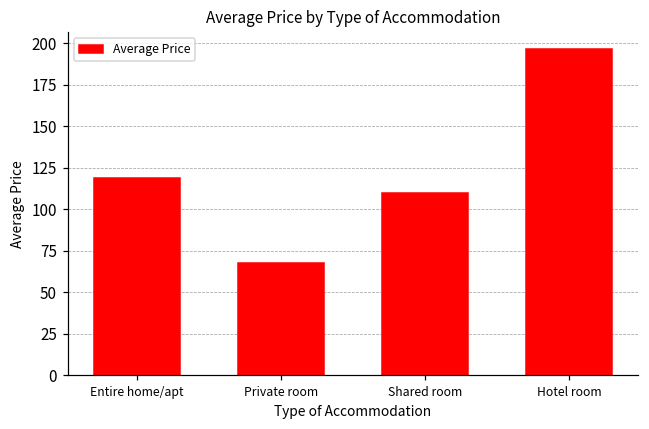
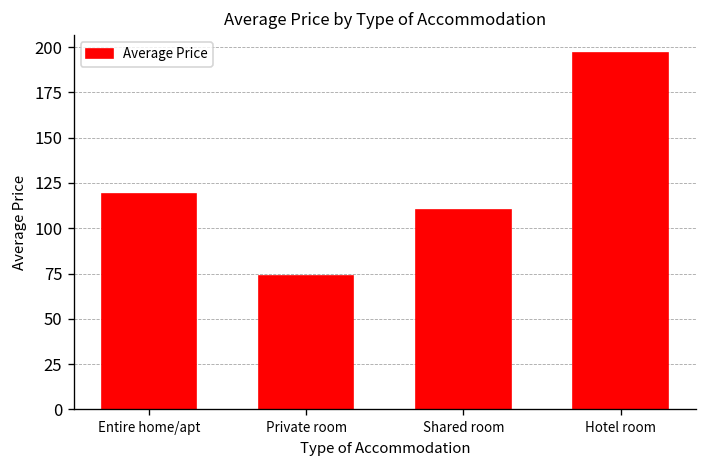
Private room: 68 -> 74
